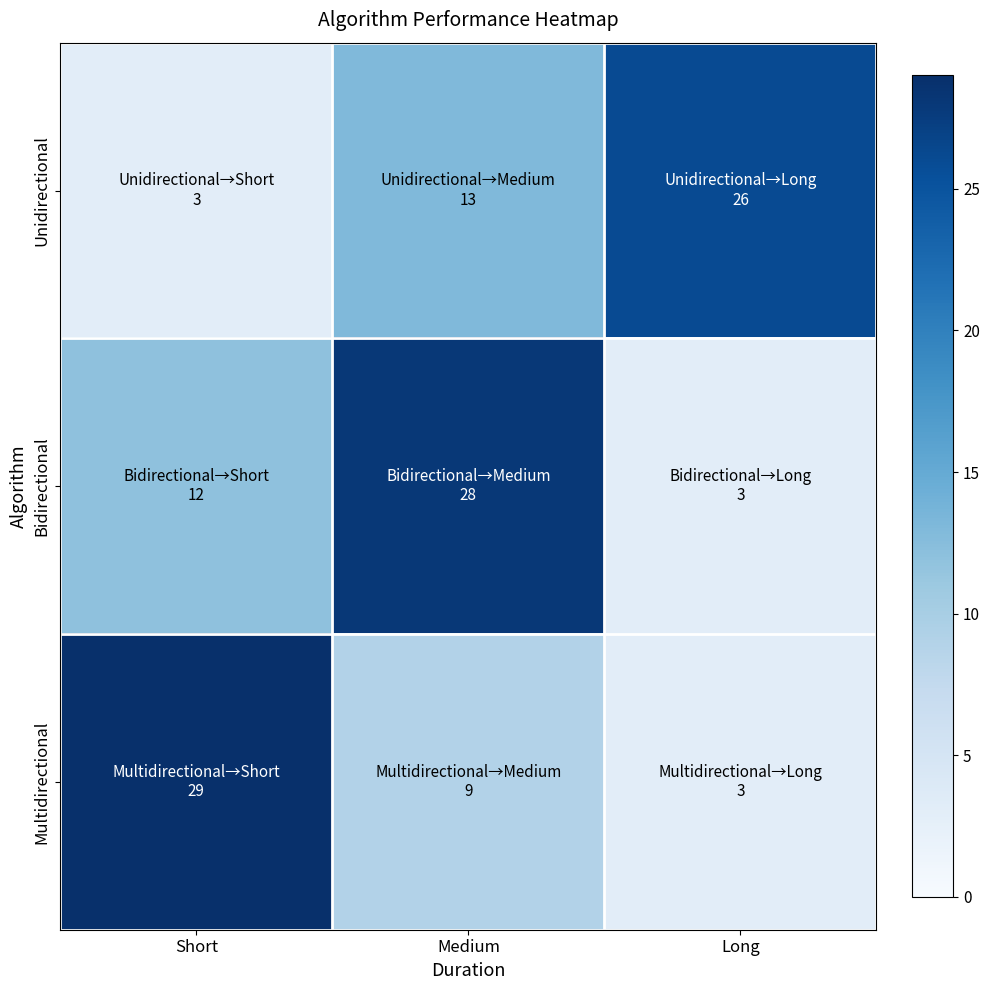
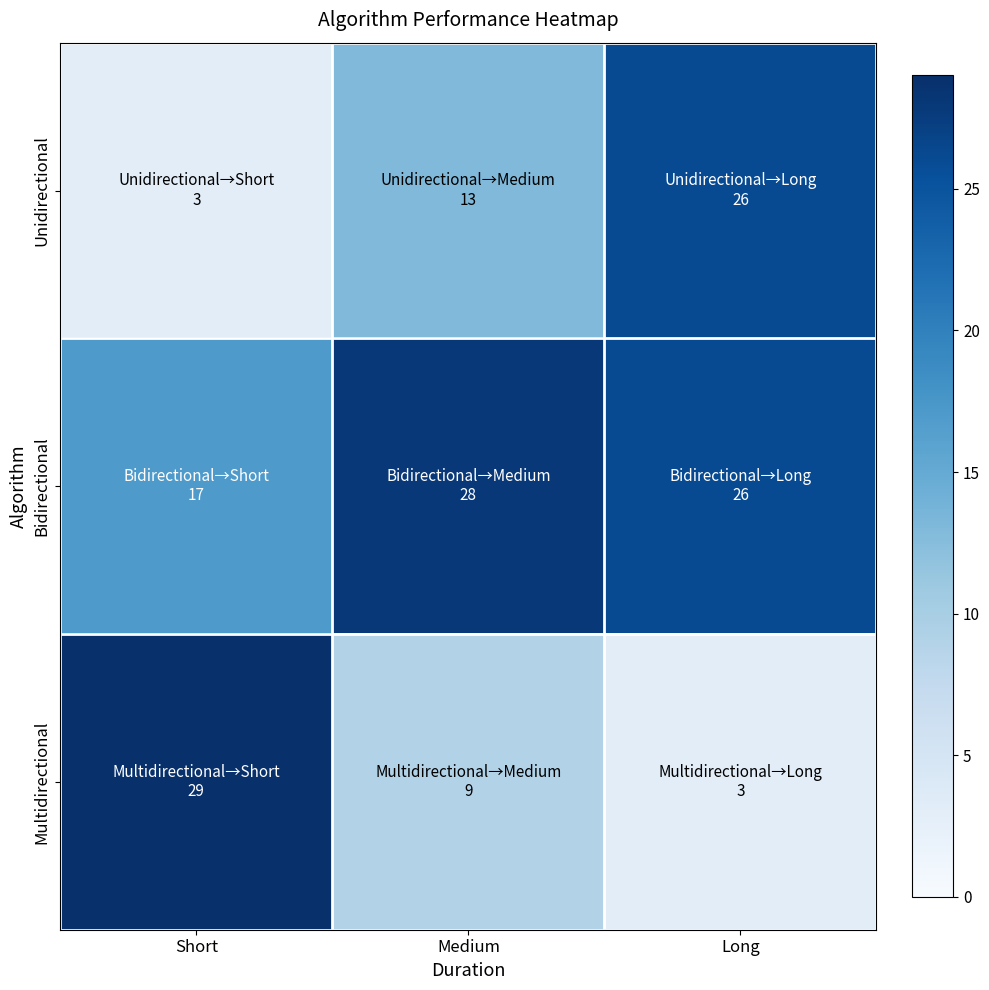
Bidirectional, Short: 12 -> 17
Bidirectional, Long: 3 -> 26
